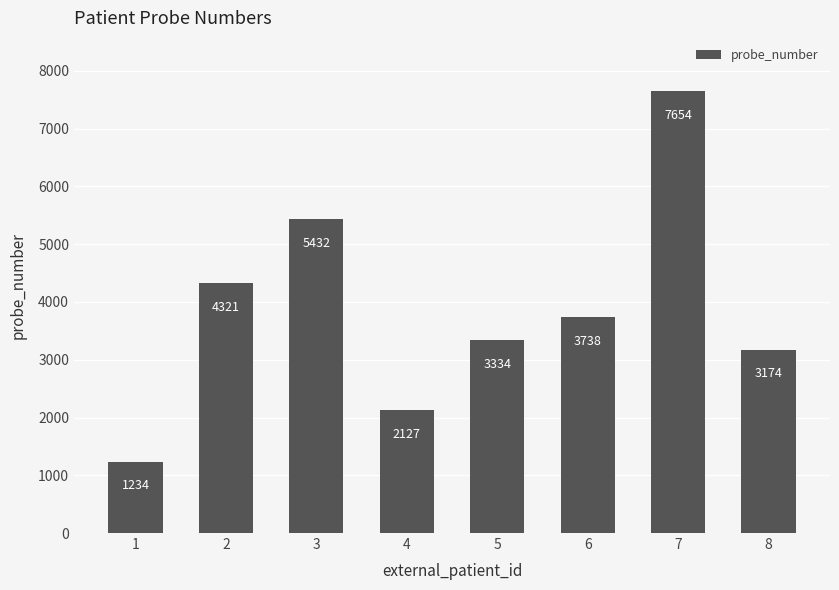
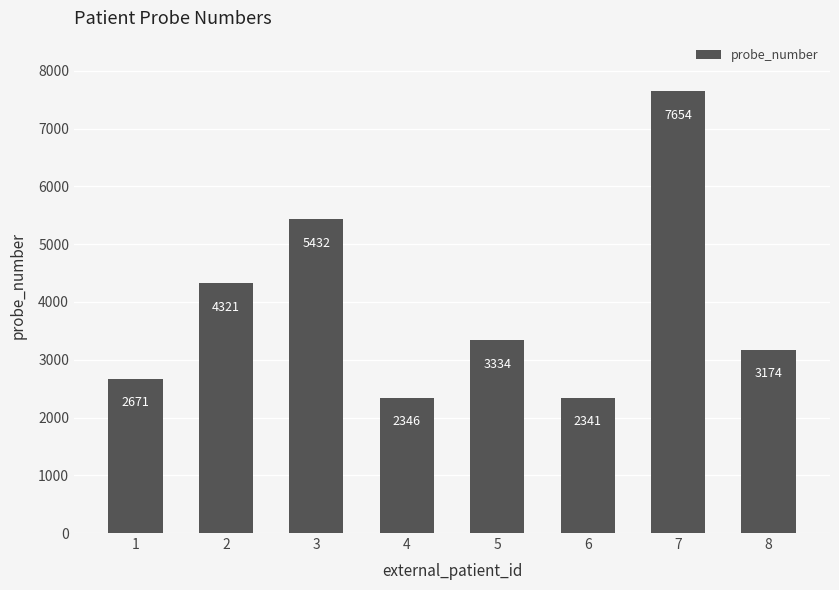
1: 1234 -> 2671
4: 2127 -> 2346
6: 3738 -> 2341
